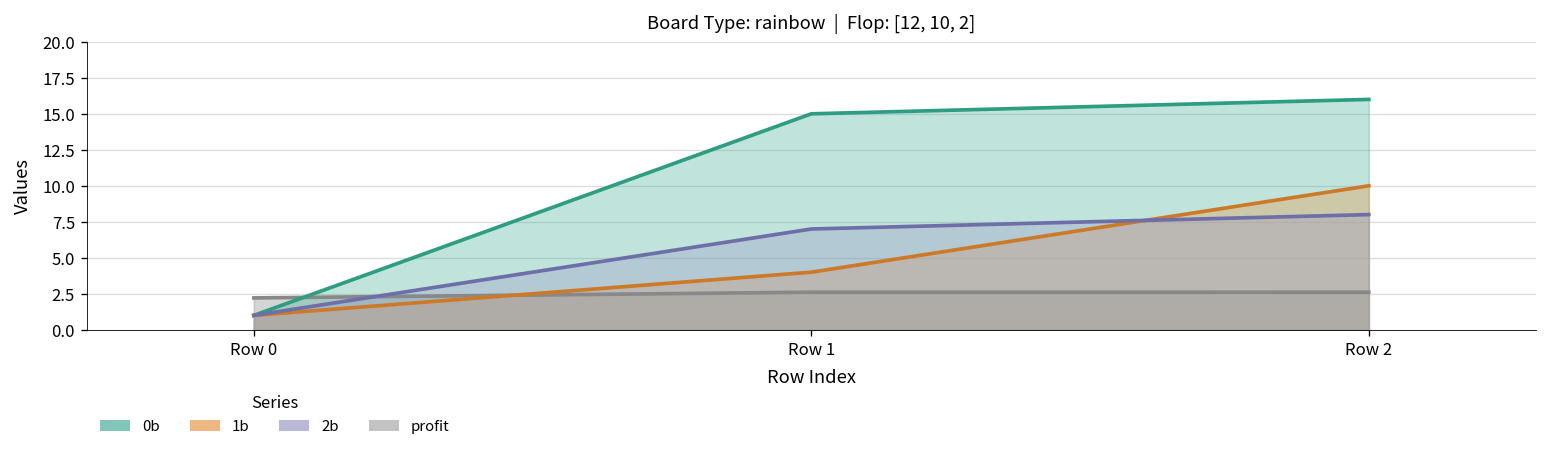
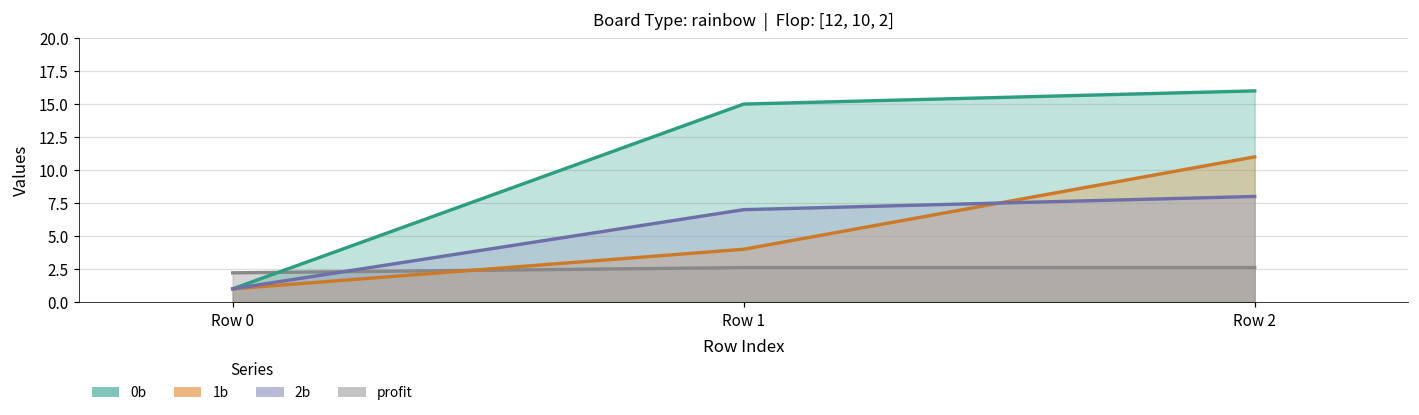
1b, Row 2: 10 -> 11
